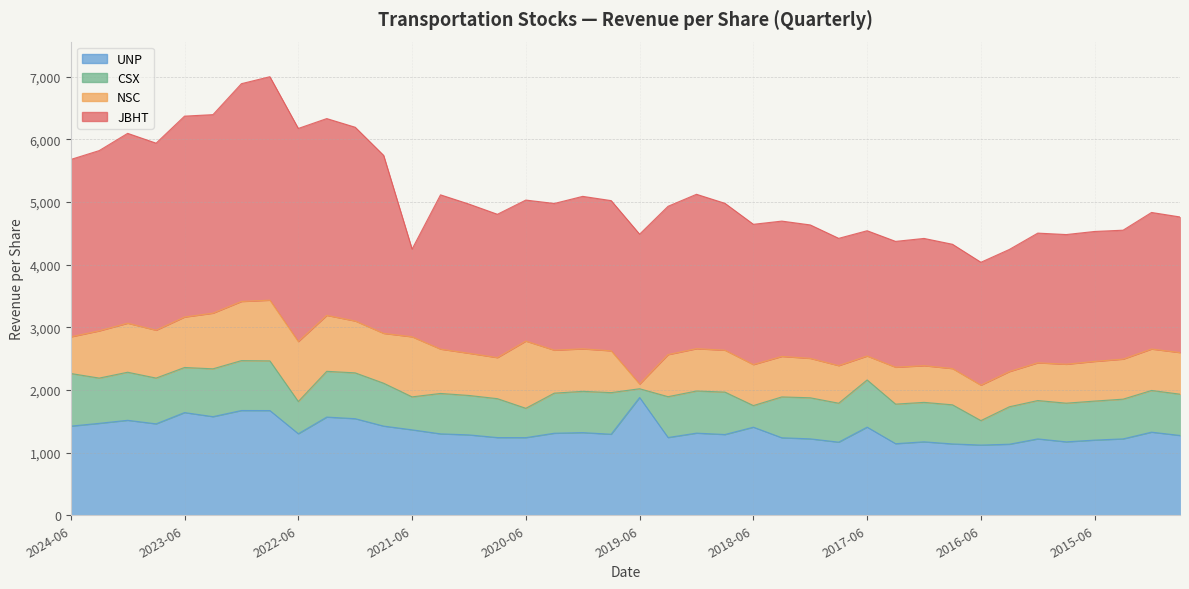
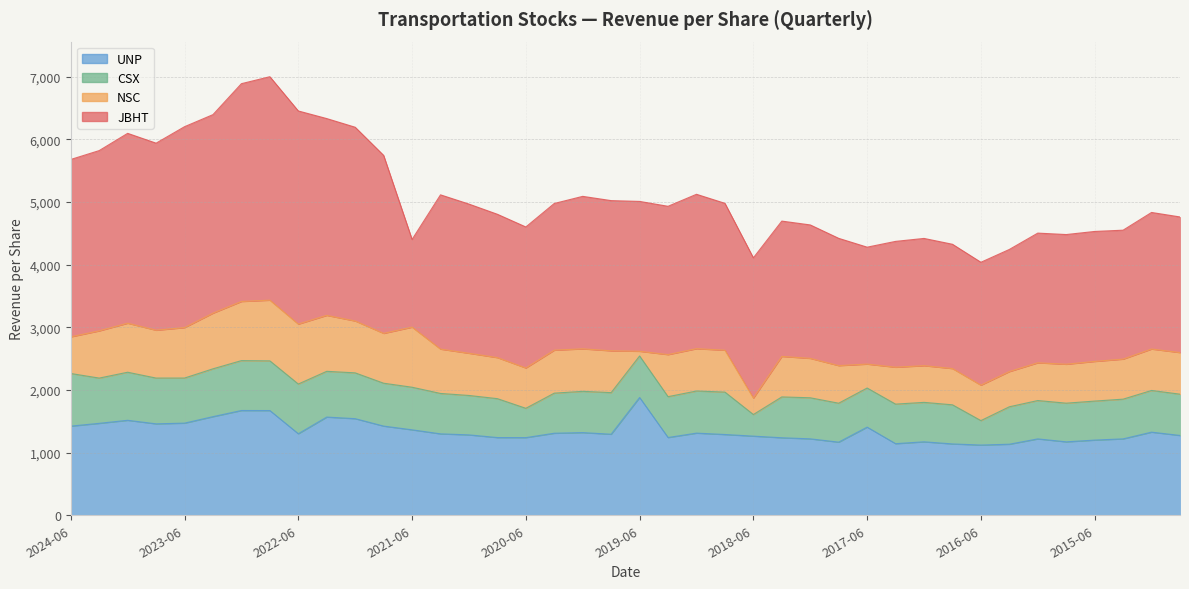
UNP, 2023-06: 1,600 -> 1,500
CSX, 2022-06: 500 -> 800
CSX, 2021-06: 500 -> 700
NSC, 2020-06: 1,100 -> 600
CSX, 2019-06: 100 -> 700
UNP, 2018-06: 1,400 -> 1,300
NSC, 2018-06: 700 -> 300
CSX, 2017-06: 800 -> 600
JBHT, 2017-06: 2,000 -> 1,900
